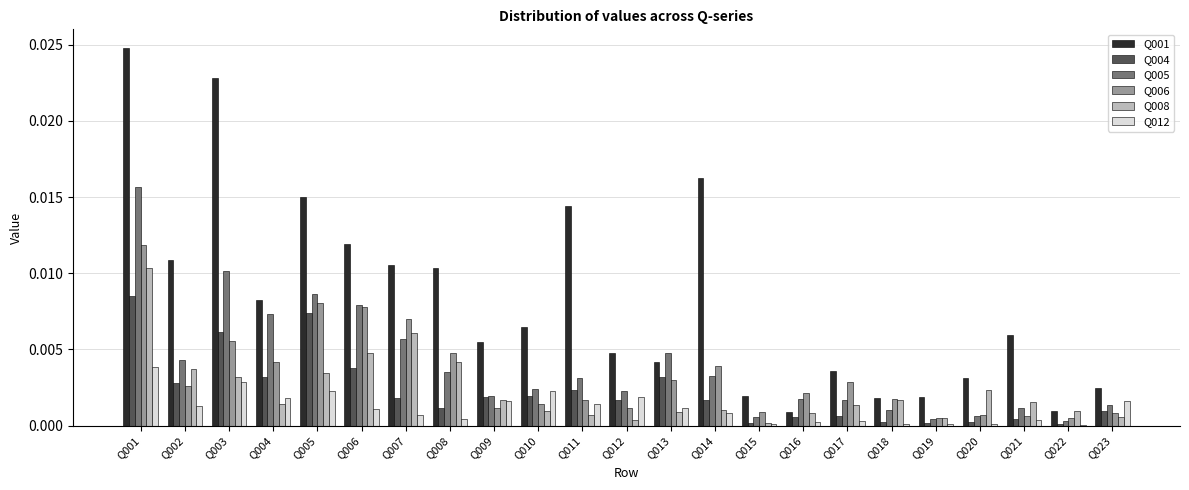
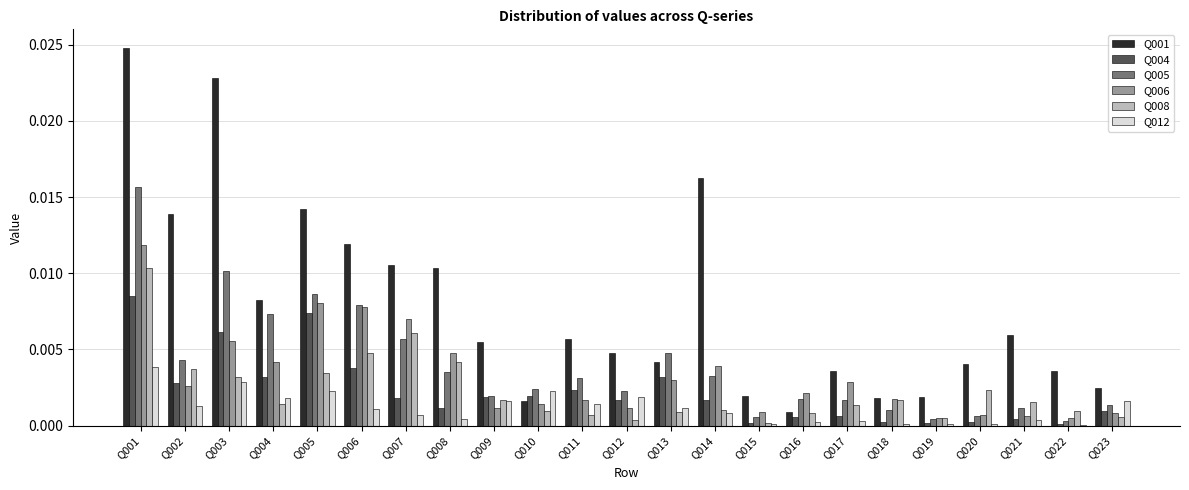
Q001, Q002: 0.0109 -> 0.0139
Q001, Q005: 0.0150 -> 0.0142
Q001, Q010: 0.0065 -> 0.0016
Q001, Q011: 0.0144 -> 0.0057
Q001, Q020: 0.0031 -> 0.0040
Q001, Q022: 0.0010 -> 0.0036
